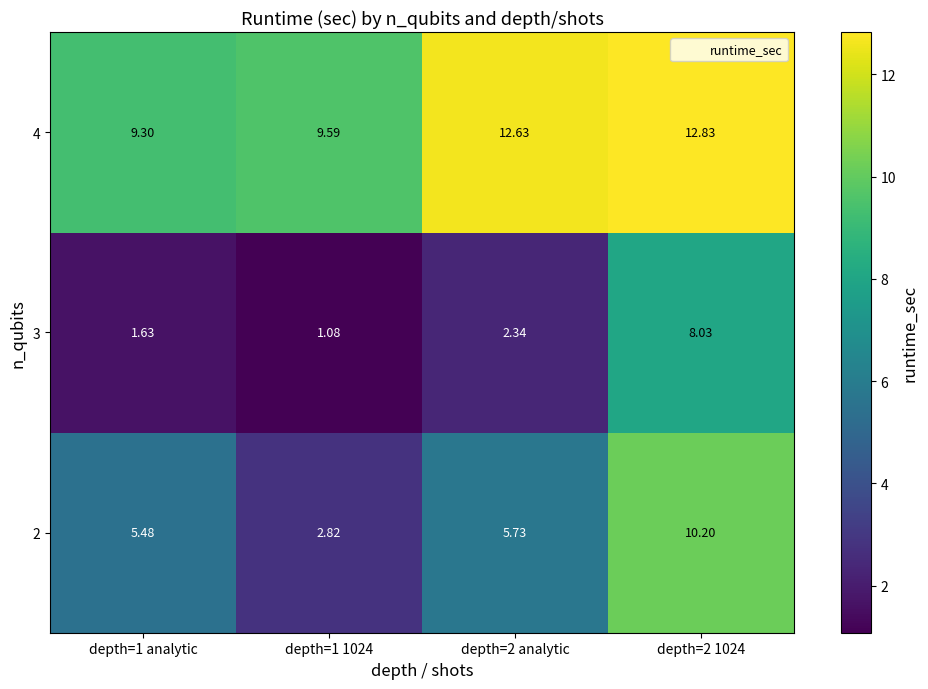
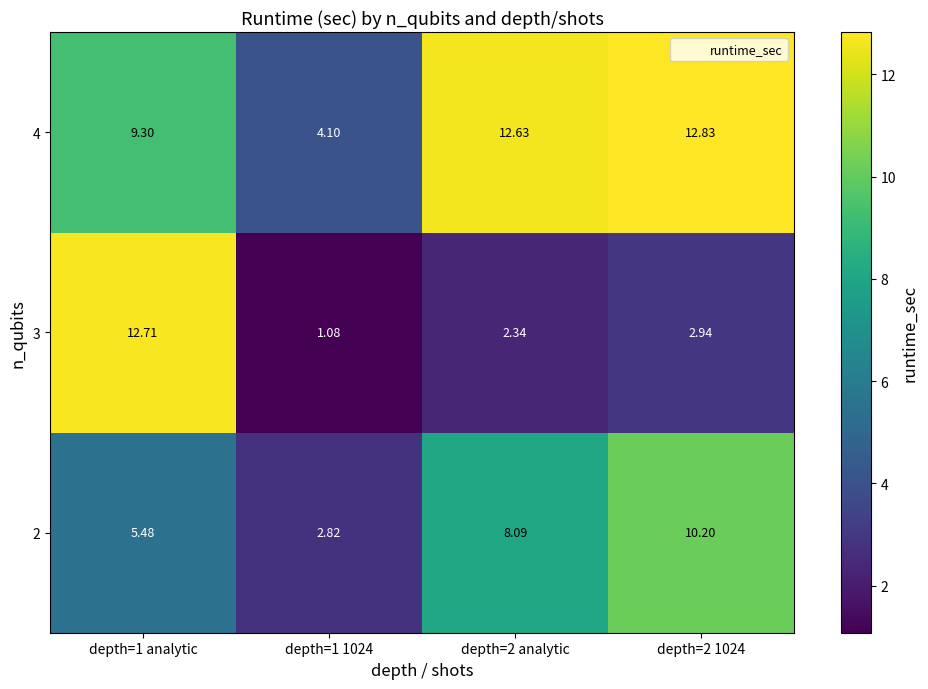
4, depth=1 1024: 9.59 -> 4.10
3, depth=1 analytic: 1.63 -> 12.71
3, depth=2 1024: 8.03 -> 2.94
2, depth=2 analytic: 5.73 -> 8.09
